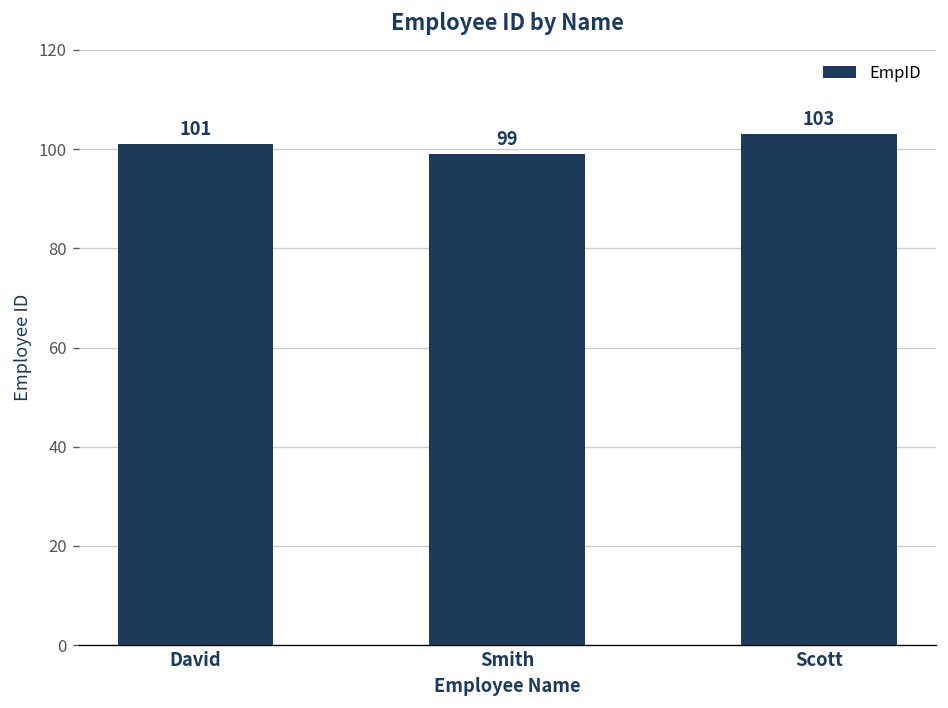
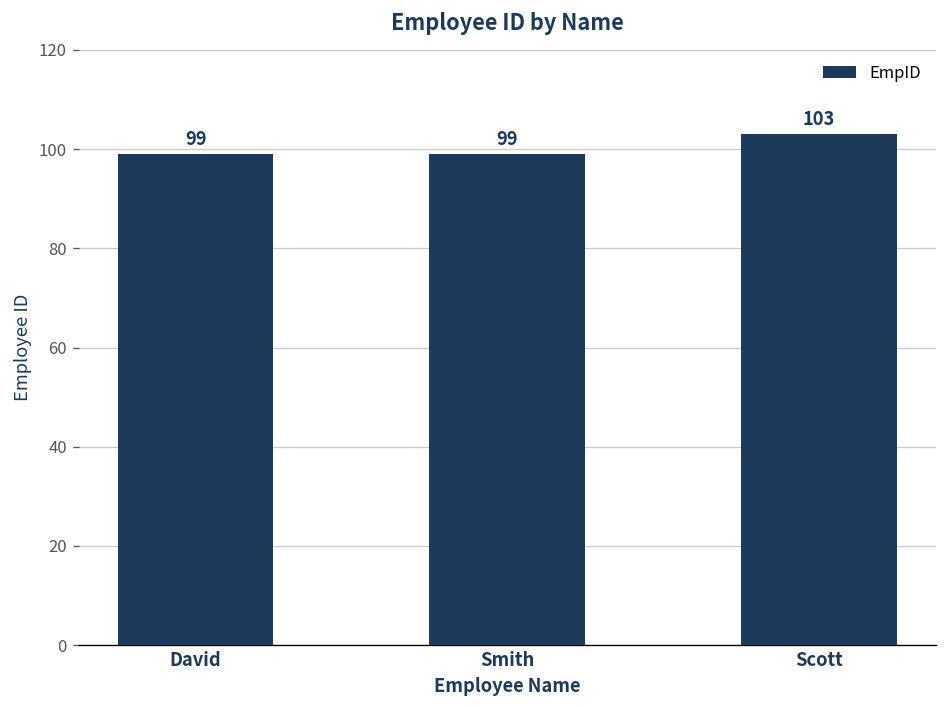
David: 101 -> 99
